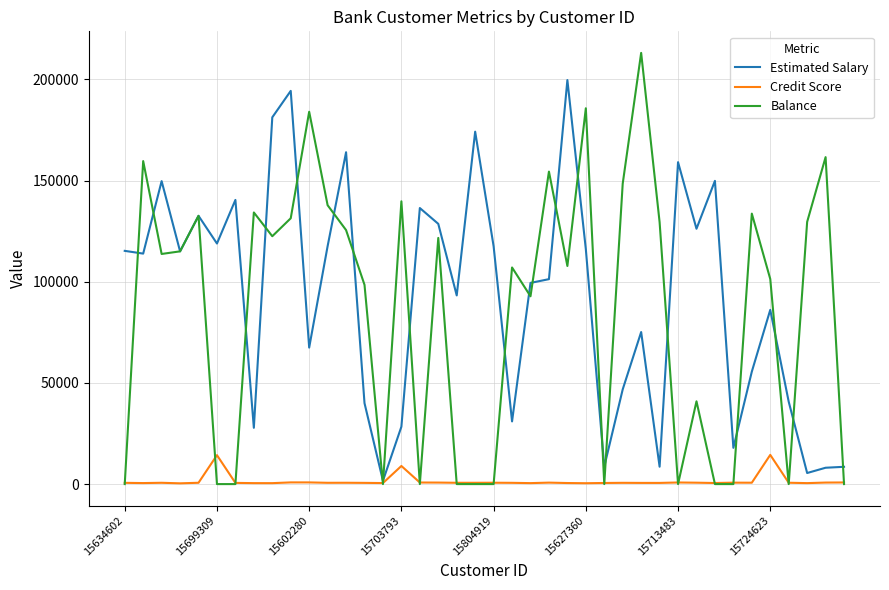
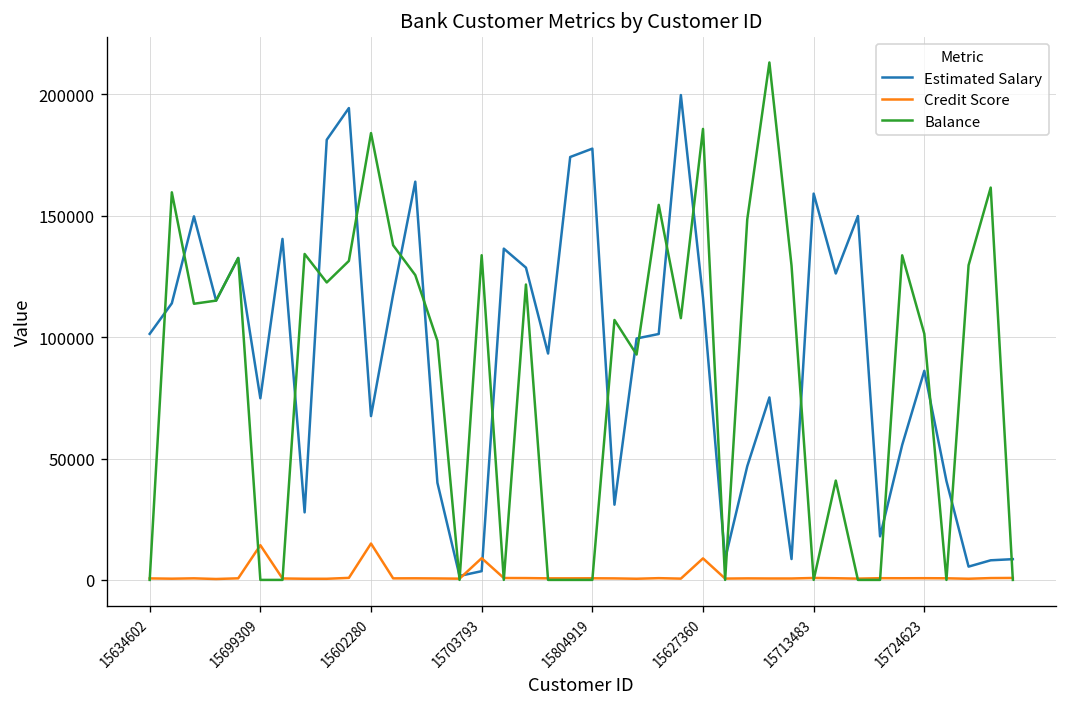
Estimated Salary, 15634602: 115000 -> 101000
Estimated Salary, 15699309: 119000 -> 75000
Credit Score, 15602280: 1000 -> 15000
Estimated Salary, 15703793: 28000 -> 4000
Balance, 15703793: 140000 -> 134000
Estimated Salary, 15804919: 118000 -> 178000
Credit Score, 15627360: 0 -> 9000
Credit Score, 15724623: 14000 -> 1000
